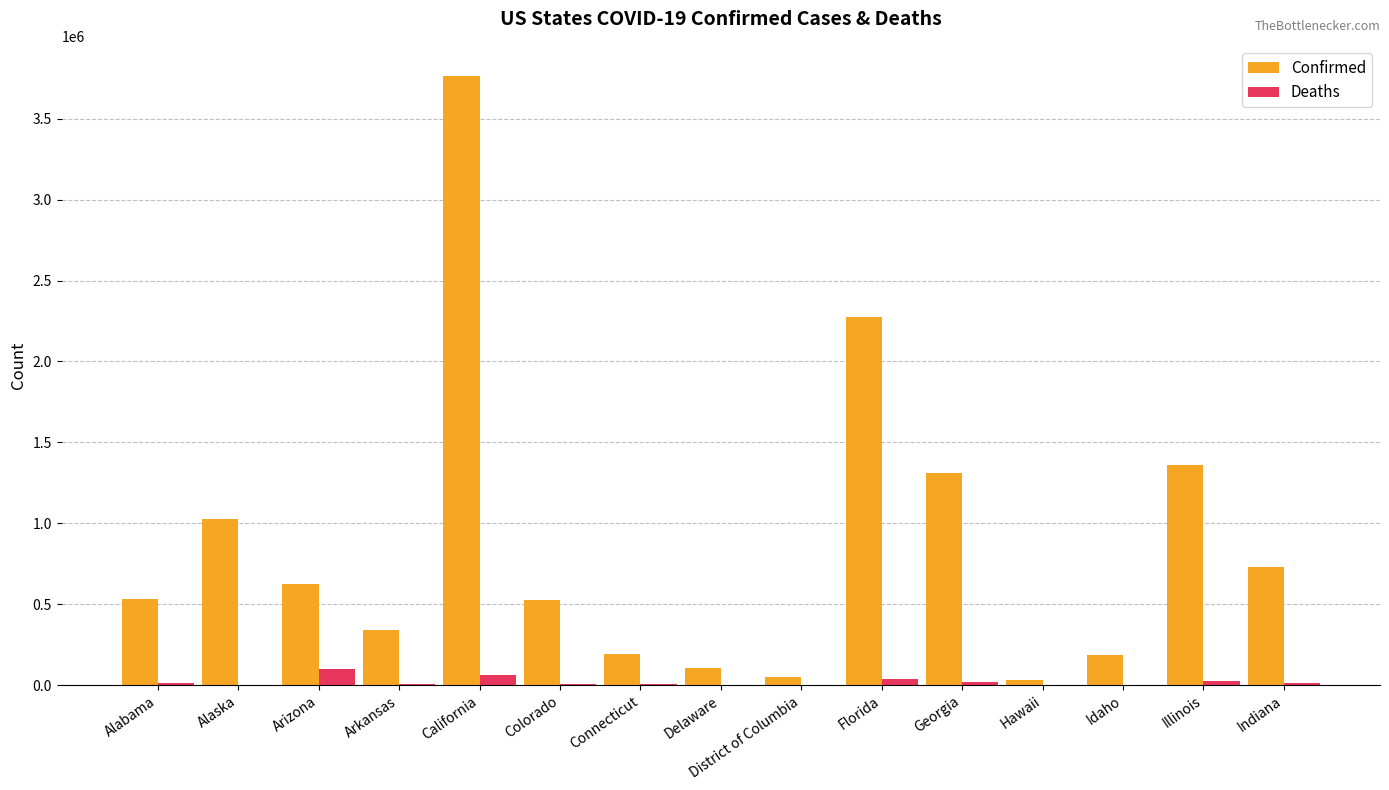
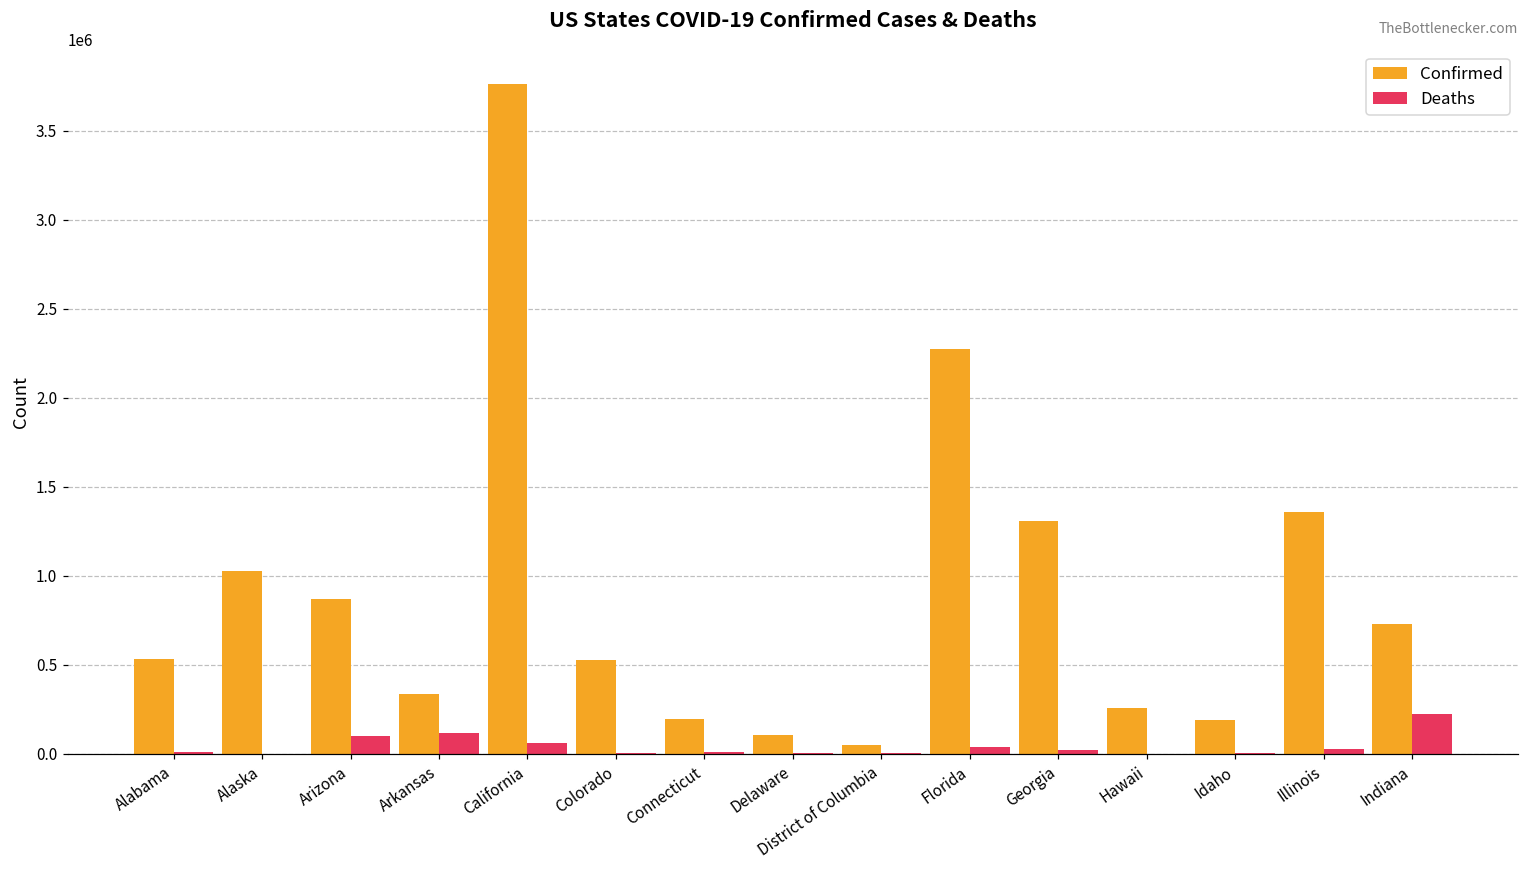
Confirmed, Arizona: 630000 -> 870000
Deaths, Arkansas: 10000 -> 110000
Confirmed, Hawaii: 30000 -> 260000
Deaths, Indiana: 10000 -> 220000
